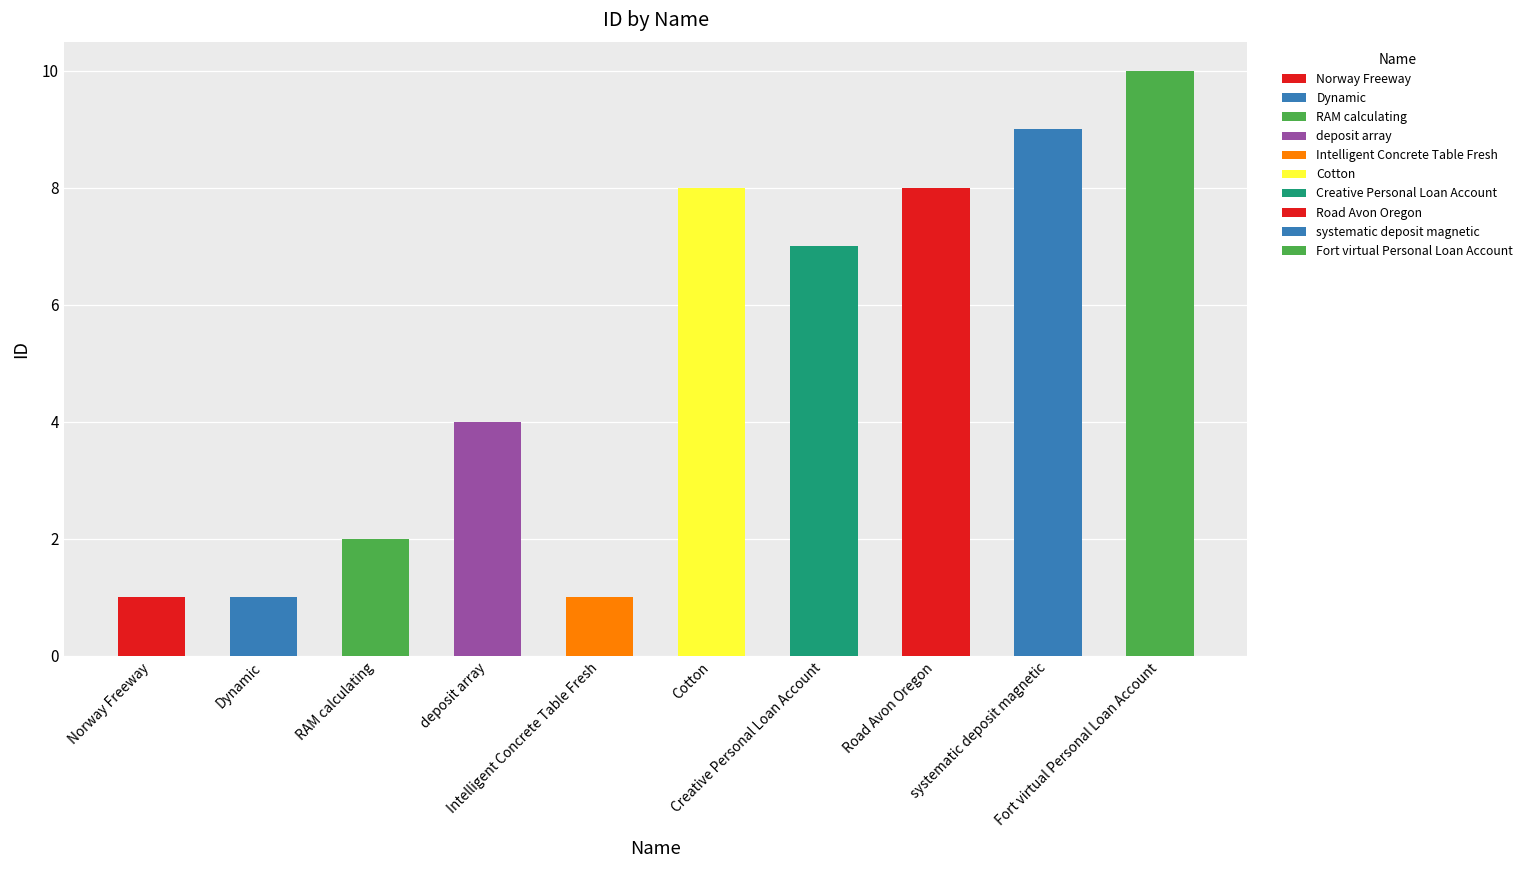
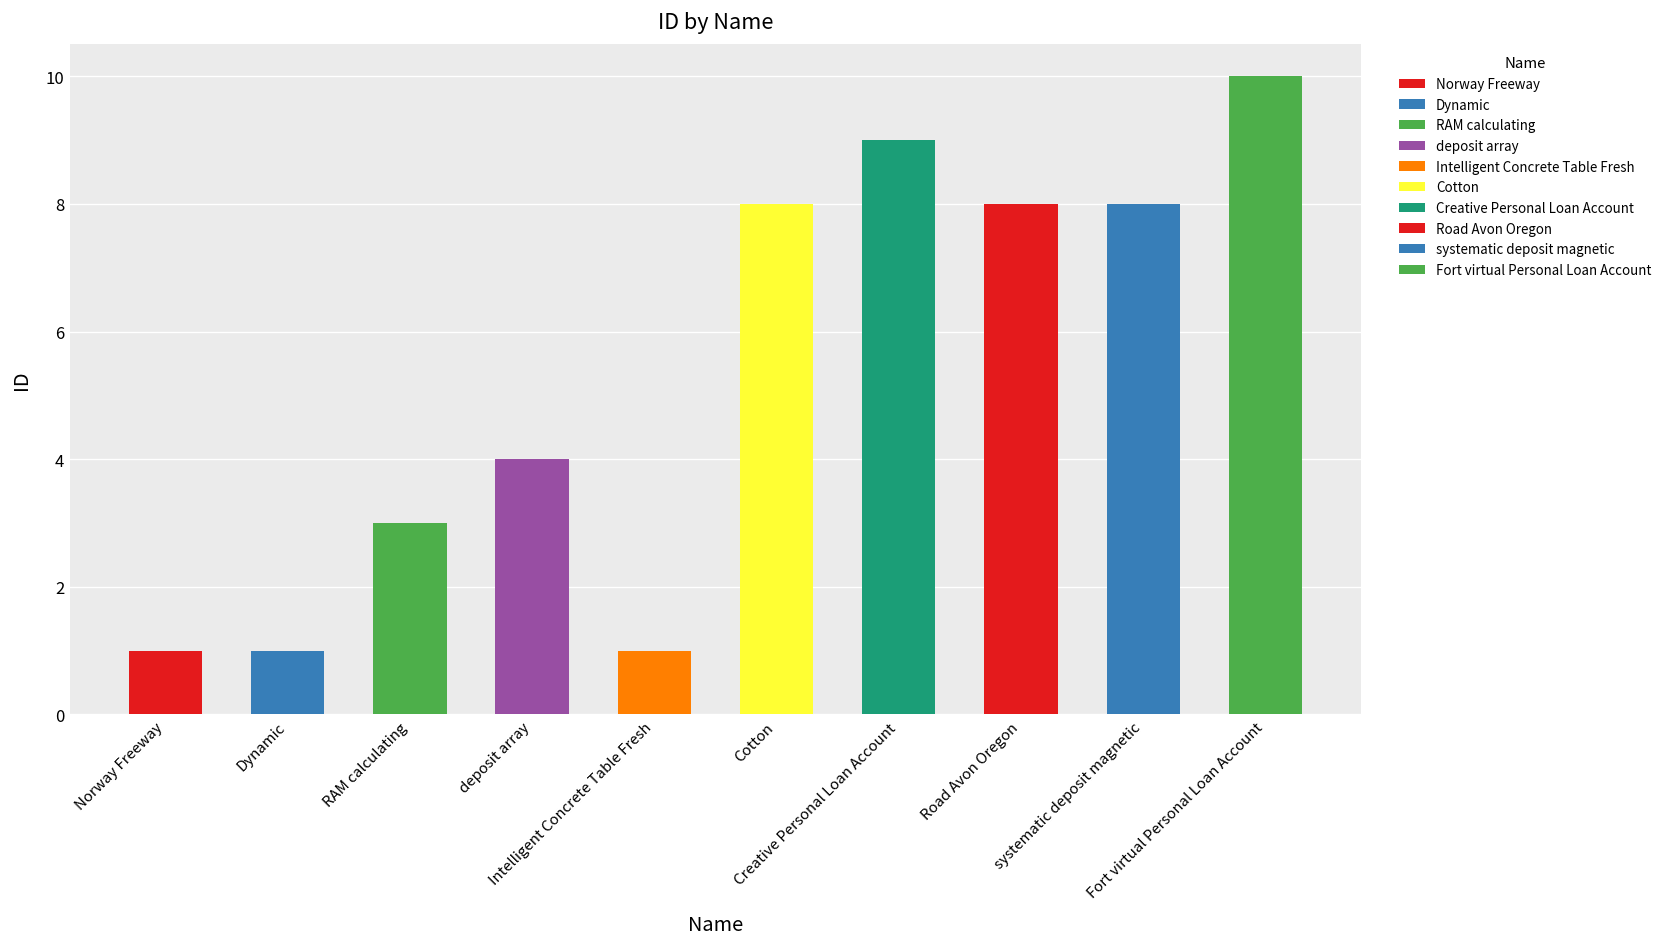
RAM calculating: 2 -> 3
Creative Personal Loan Account: 7 -> 9
systematic deposit magnetic: 9 -> 8
